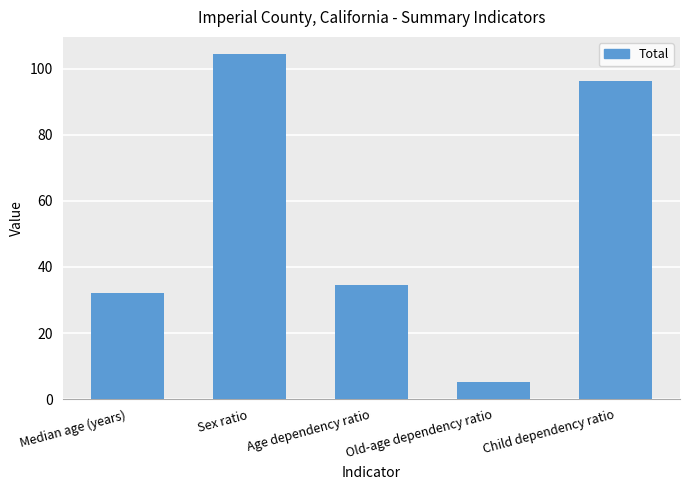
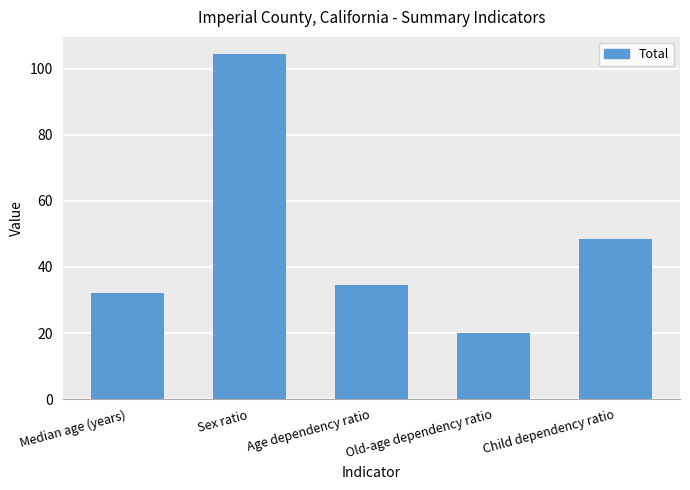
Old-age dependency ratio: 5 -> 20
Child dependency ratio: 96 -> 48
